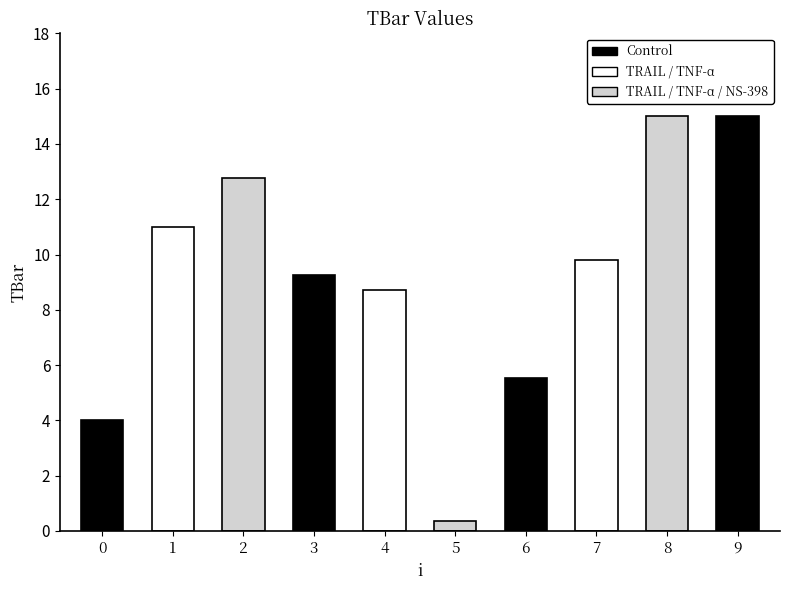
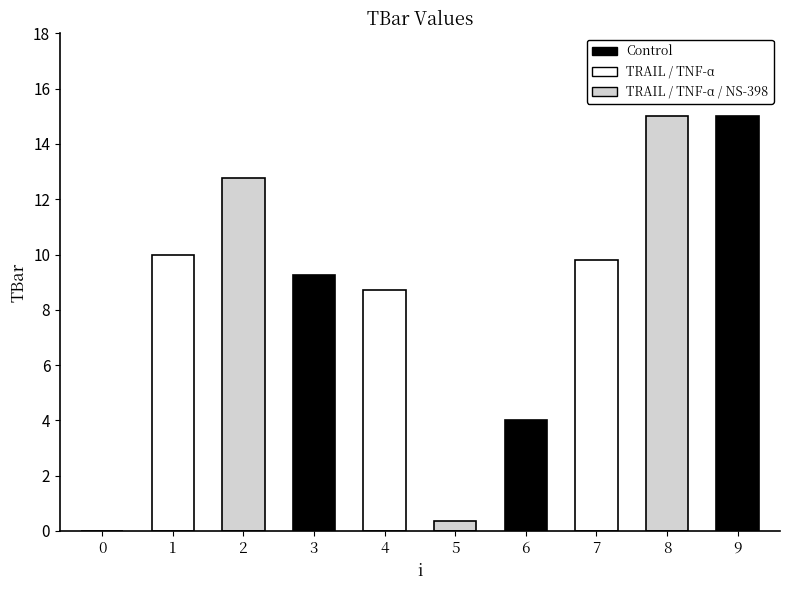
0: 4 -> 0
1: 11 -> 10
6: 5.5 -> 4.0
